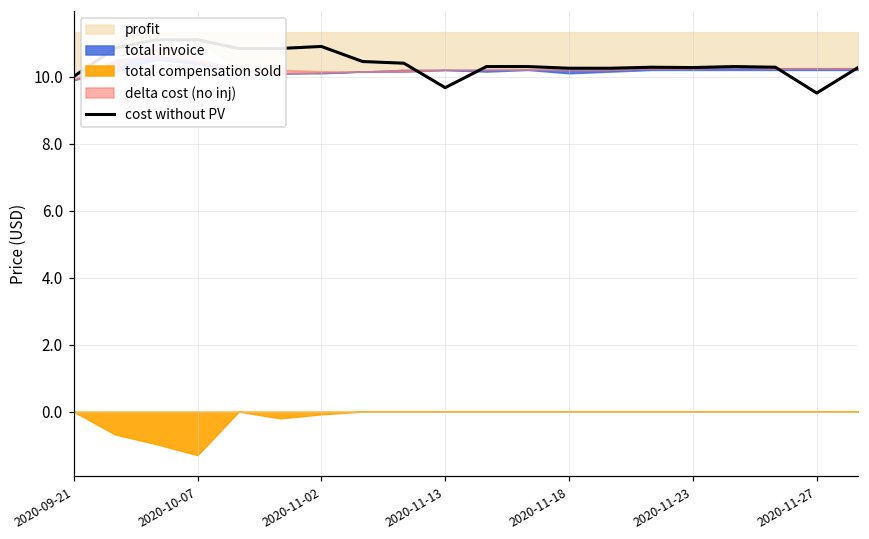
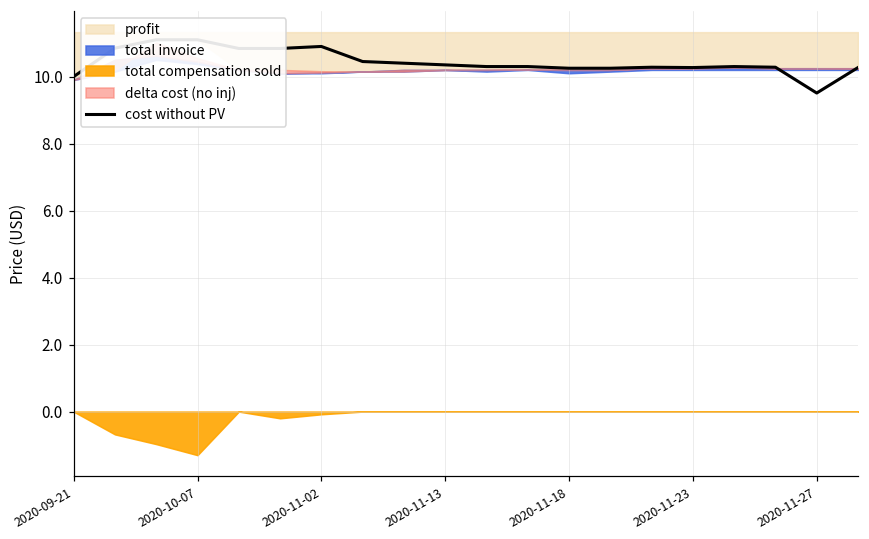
cost without PV, 2020-11-13: 9.7 -> 10.4
